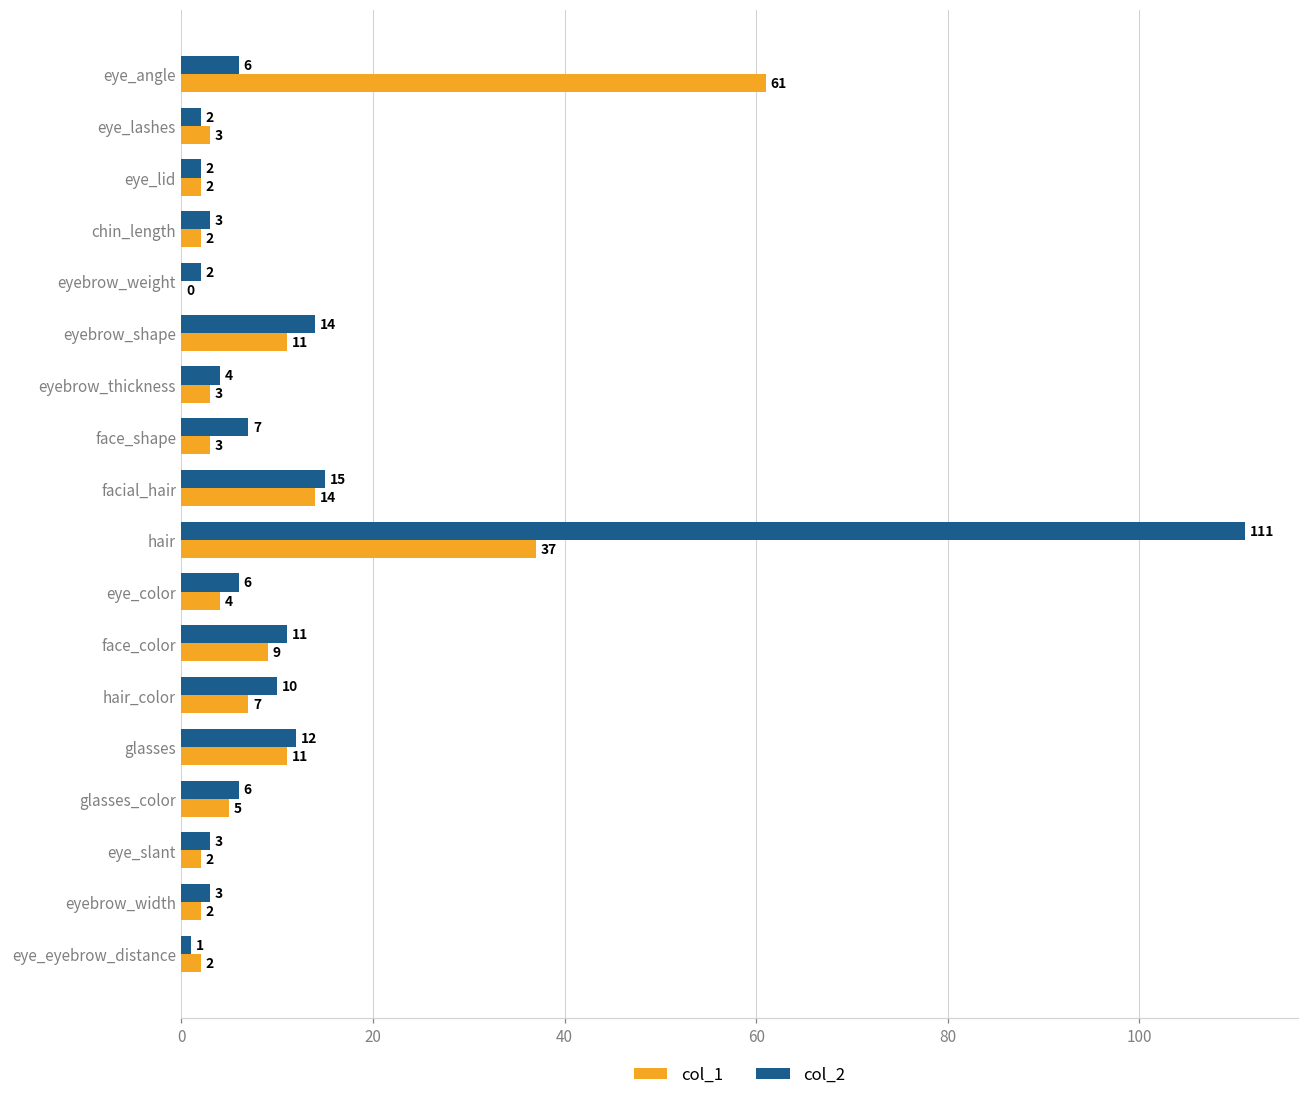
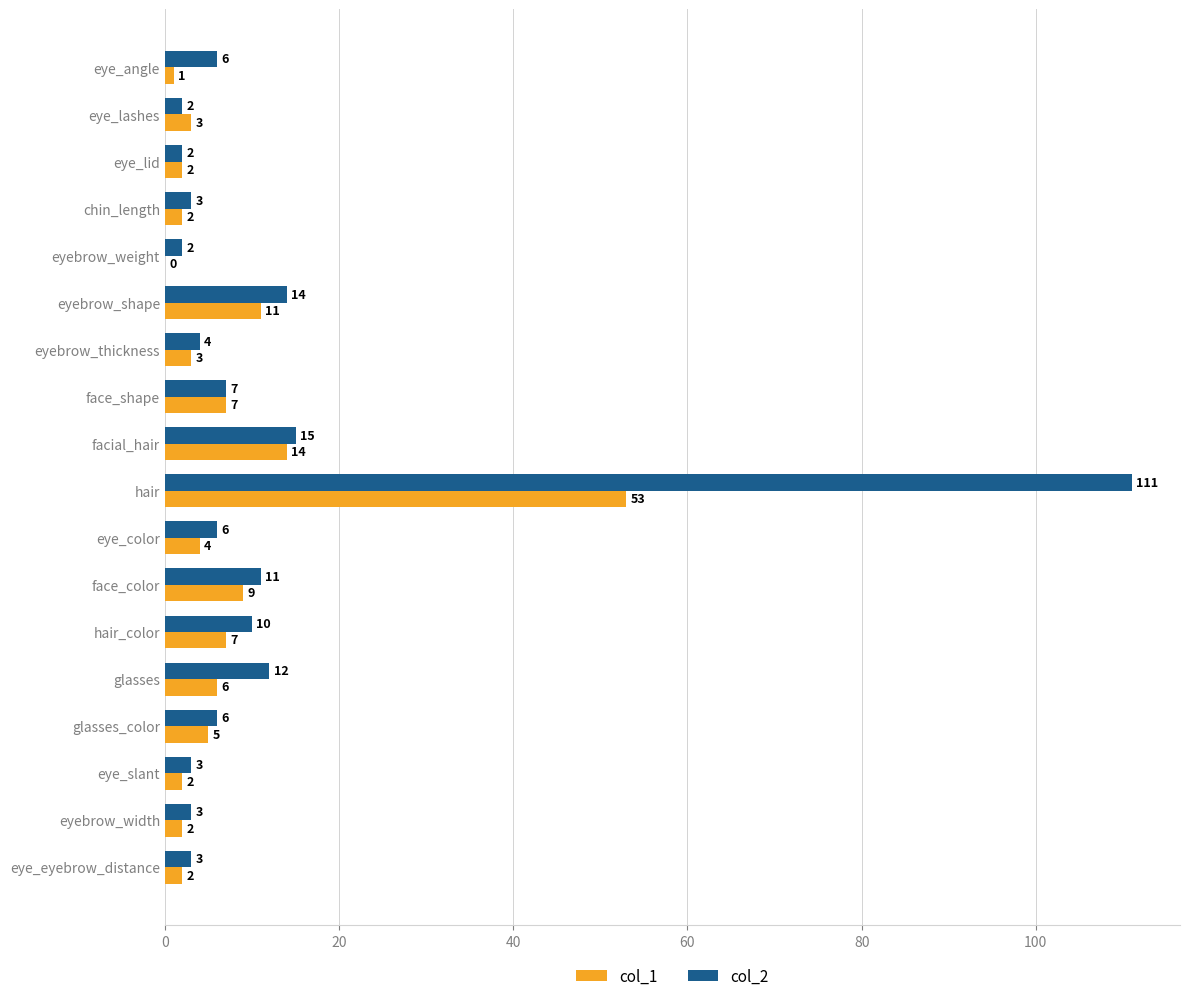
col_1, eye_angle: 61 -> 1
col_1, face_shape: 3 -> 7
col_1, hair: 37 -> 53
col_1, glasses: 11 -> 6
col_2, eye_eyebrow_distance: 1 -> 3
